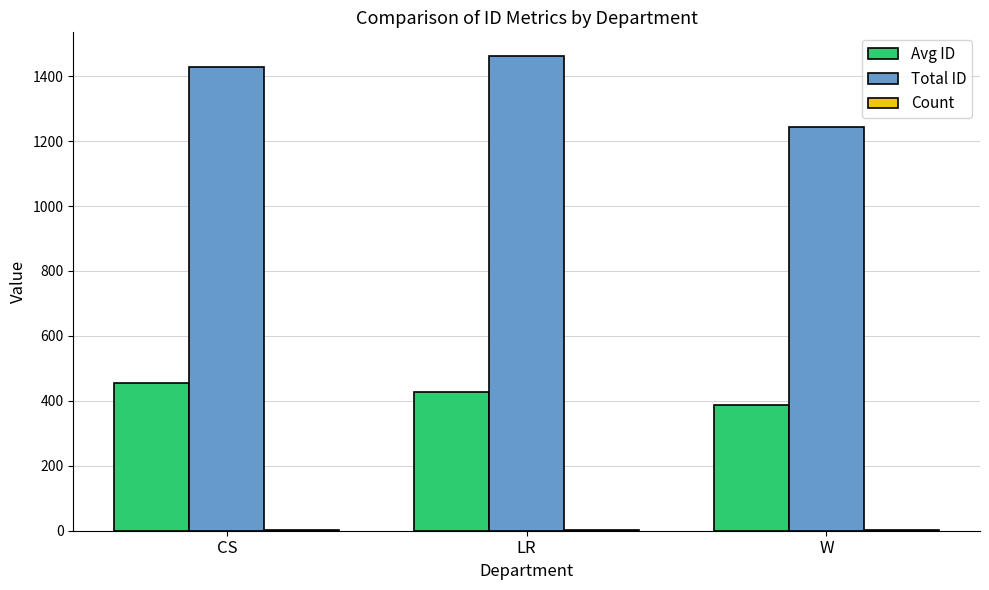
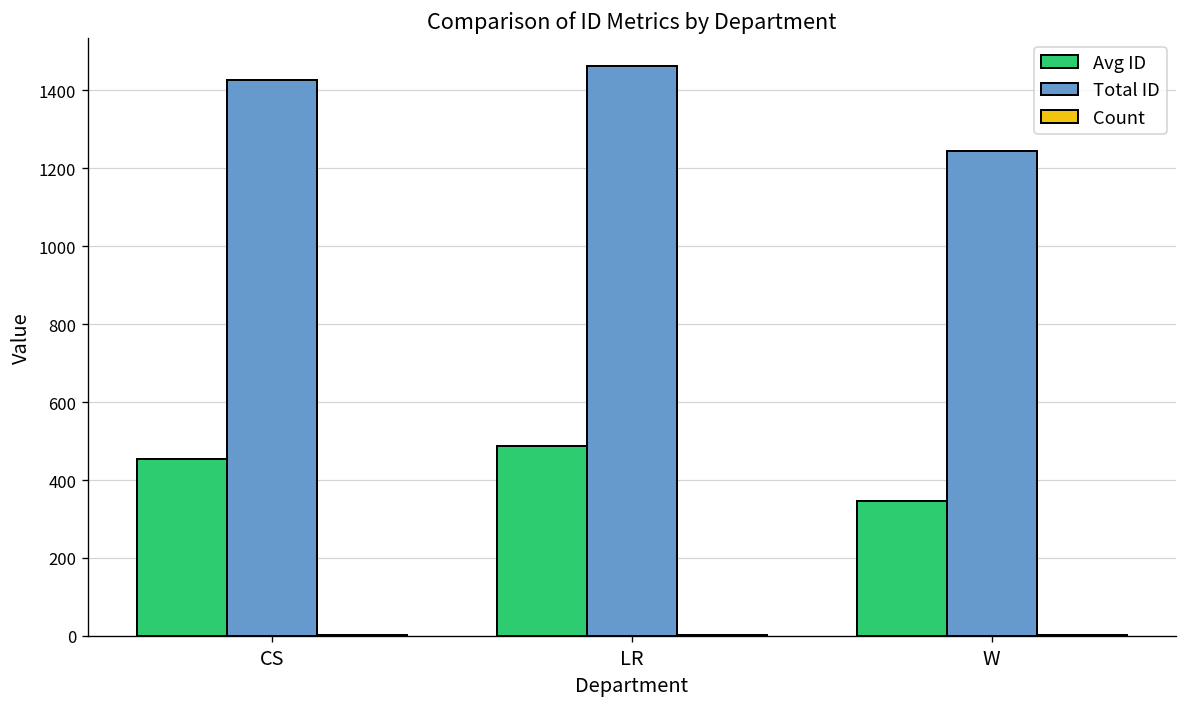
Avg ID, LR: 430 -> 490
Avg ID, W: 390 -> 350
